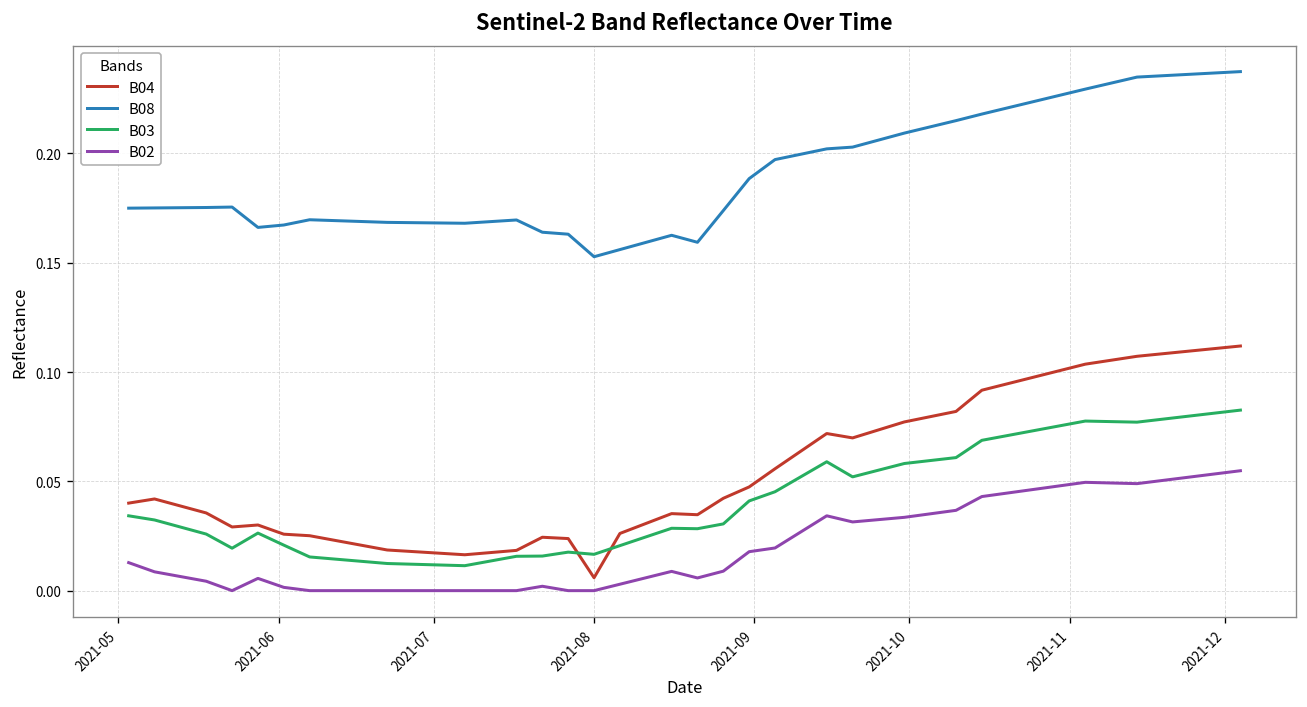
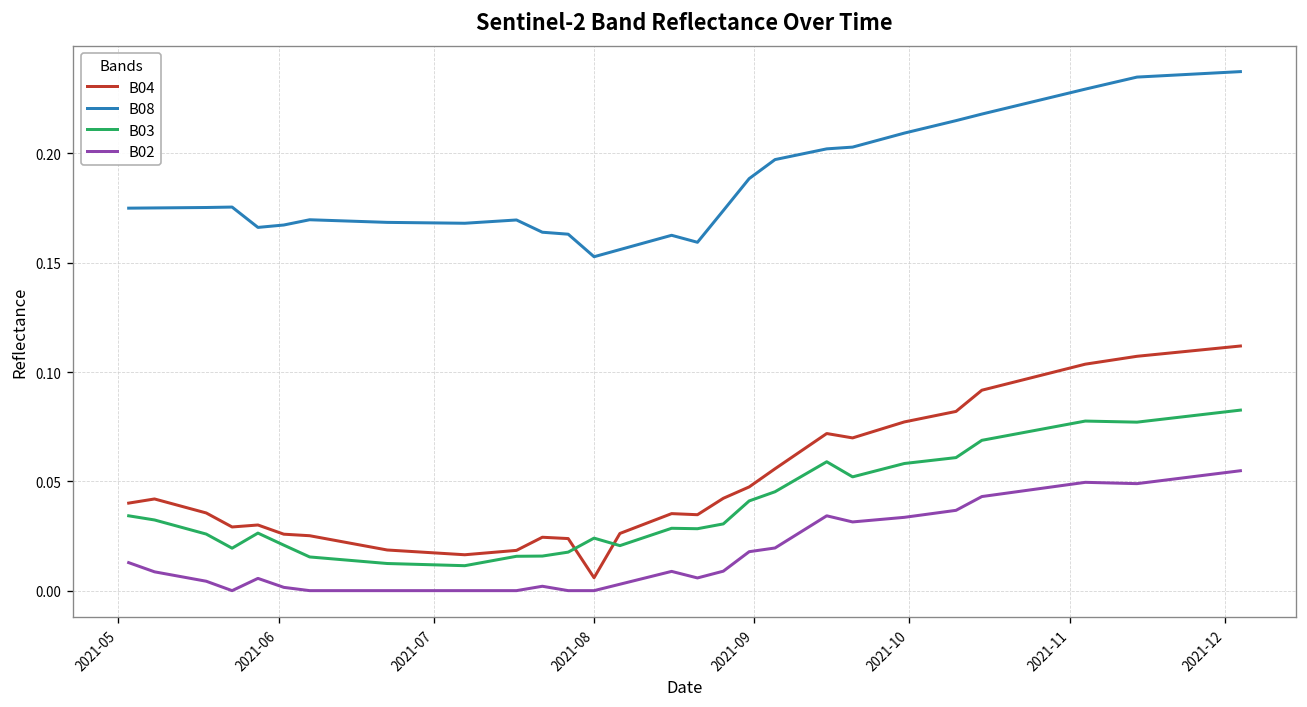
B03, 2021-08: 0.017 -> 0.024
